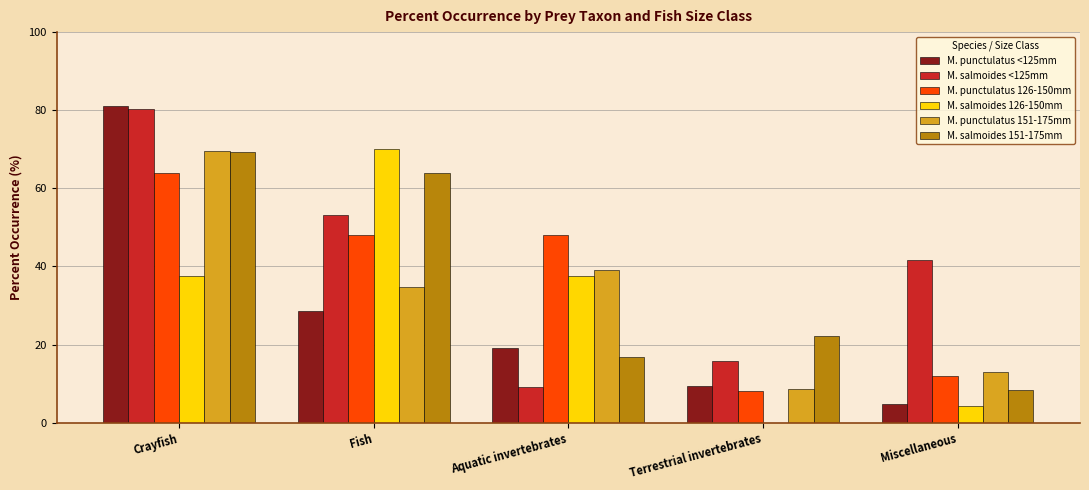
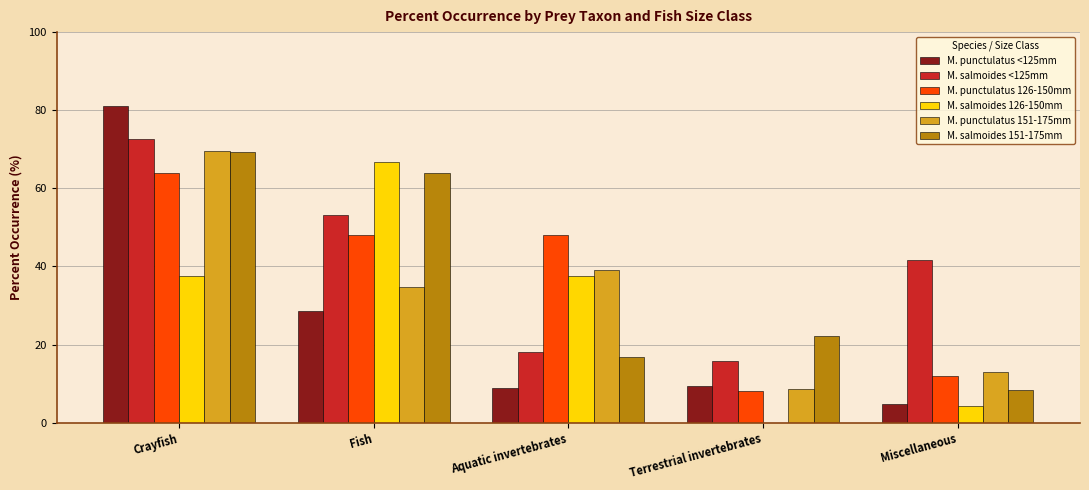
M. salmoides <125mm, Crayfish: 80 -> 73
M. salmoides 126-150mm, Fish: 70 -> 67
M. punctulatus <125mm, Aquatic invertebrates: 19 -> 9
M. salmoides <125mm, Aquatic invertebrates: 9 -> 18
